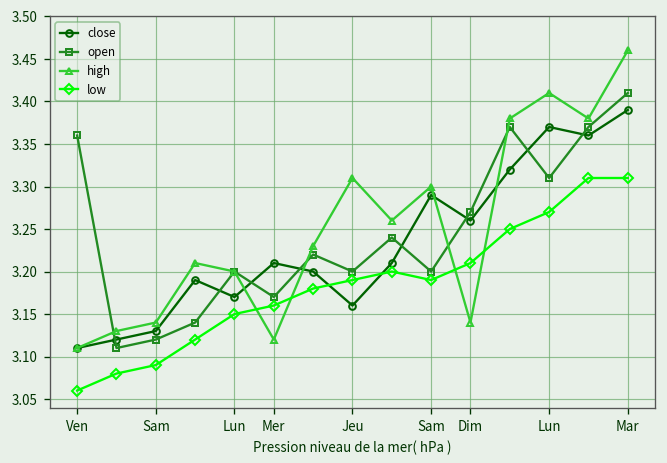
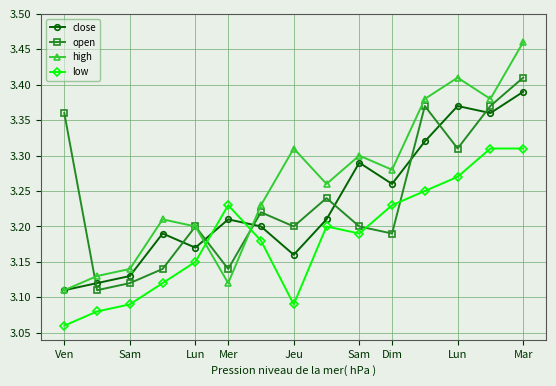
open, Mer: 3.17 -> 3.14
low, Mer: 3.16 -> 3.23
low, Jeu: 3.19 -> 3.09
open, Dim: 3.27 -> 3.19
high, Dim: 3.14 -> 3.28
low, Dim: 3.21 -> 3.23
